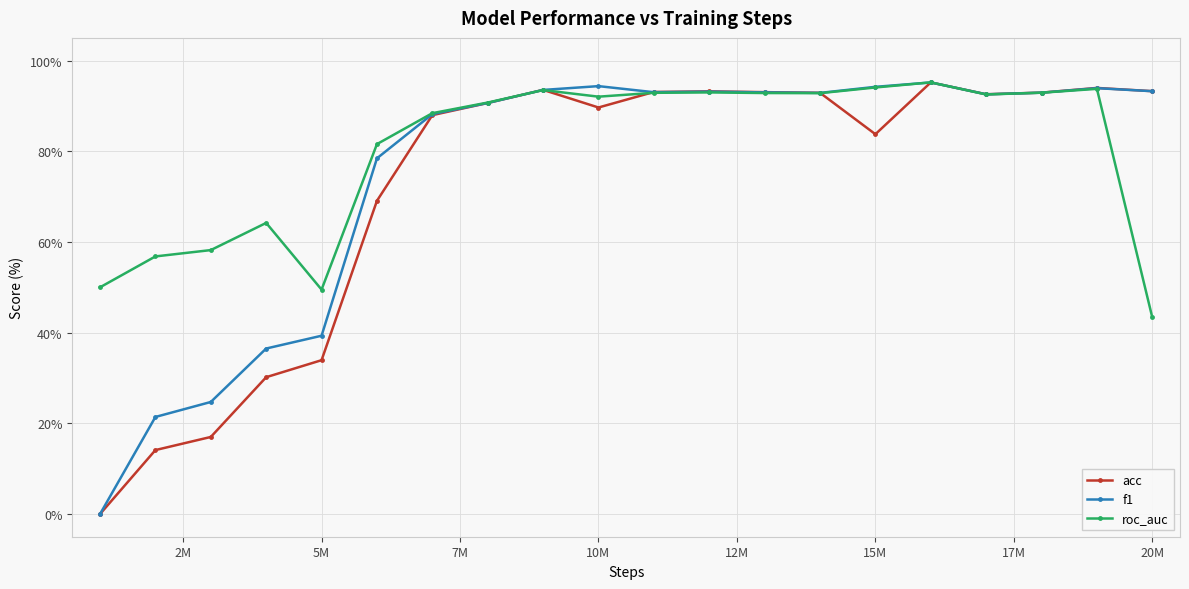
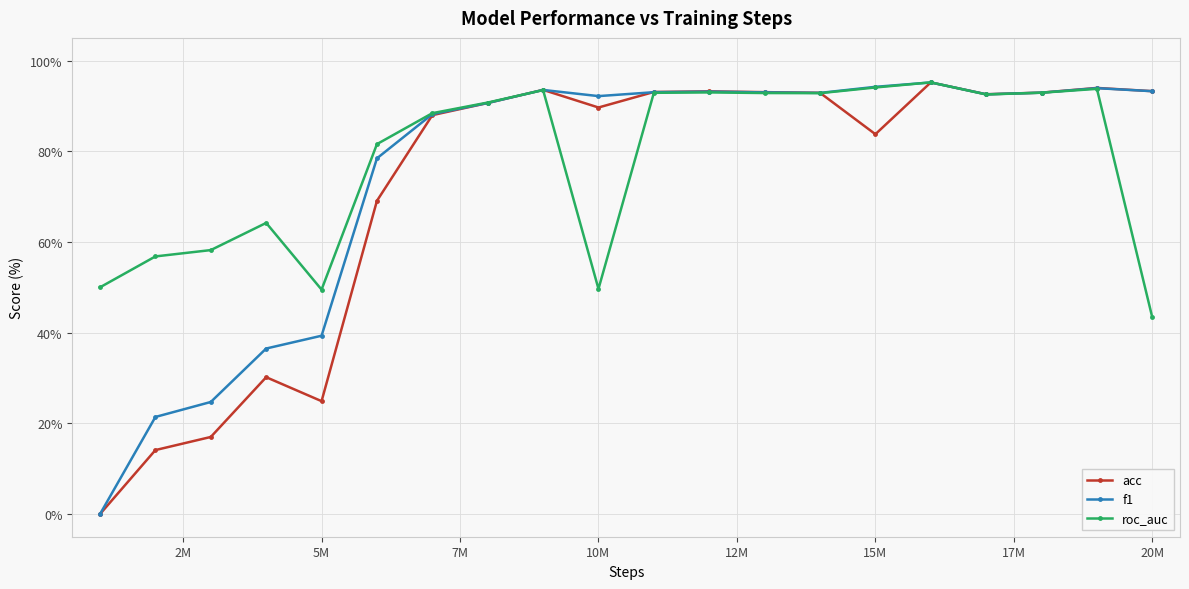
acc, 5M: 34% -> 25%
f1, 10M: 94% -> 92%
roc_auc, 10M: 92% -> 50%
